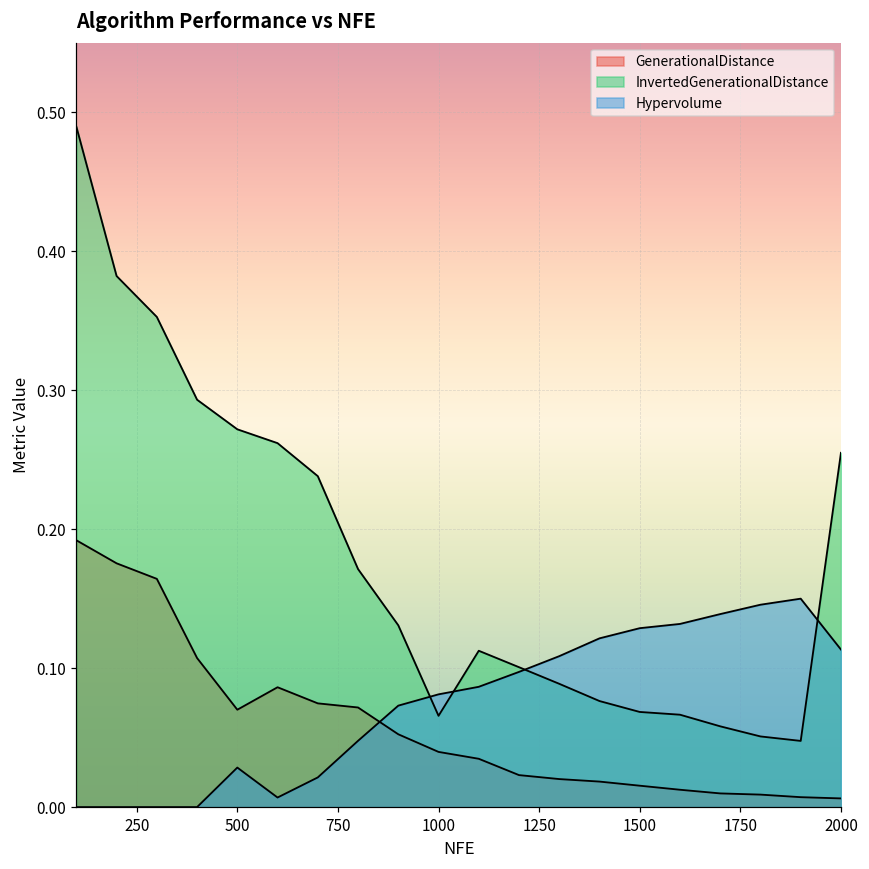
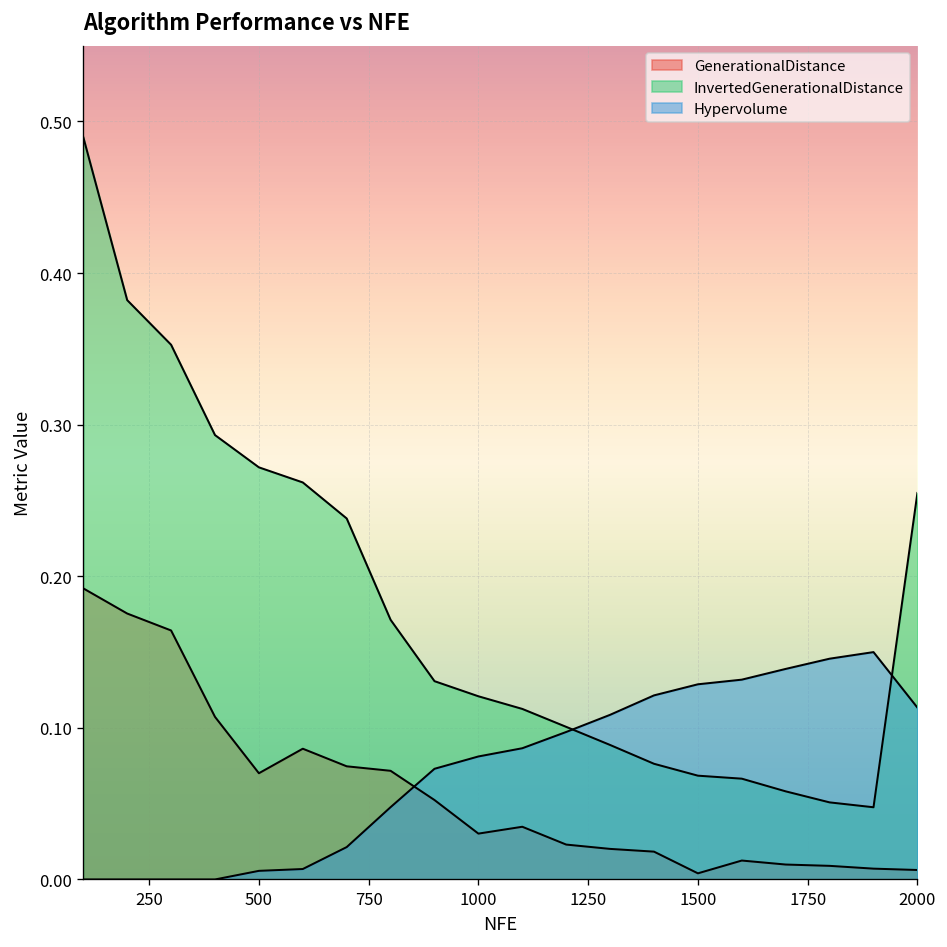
Hypervolume, 500: 0.028 -> 0.006
GenerationalDistance, 1000: 0.040 -> 0.030
InvertedGenerationalDistance, 1000: 0.066 -> 0.121
GenerationalDistance, 1500: 0.015 -> 0.004
